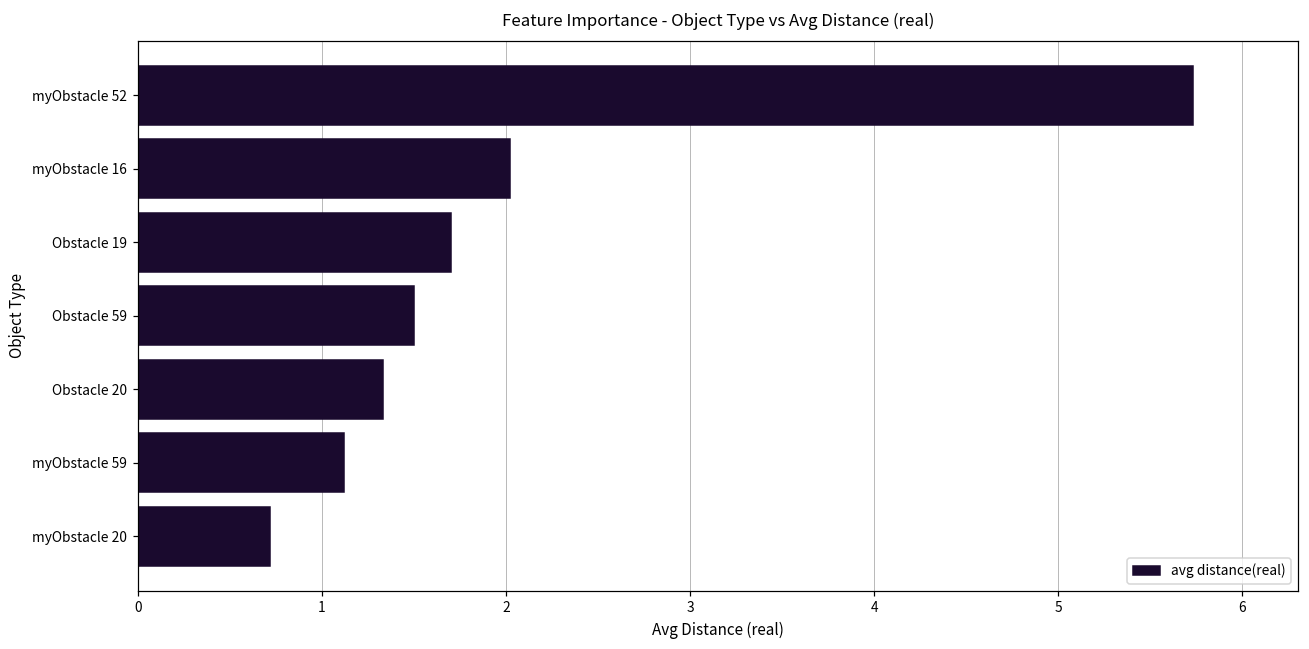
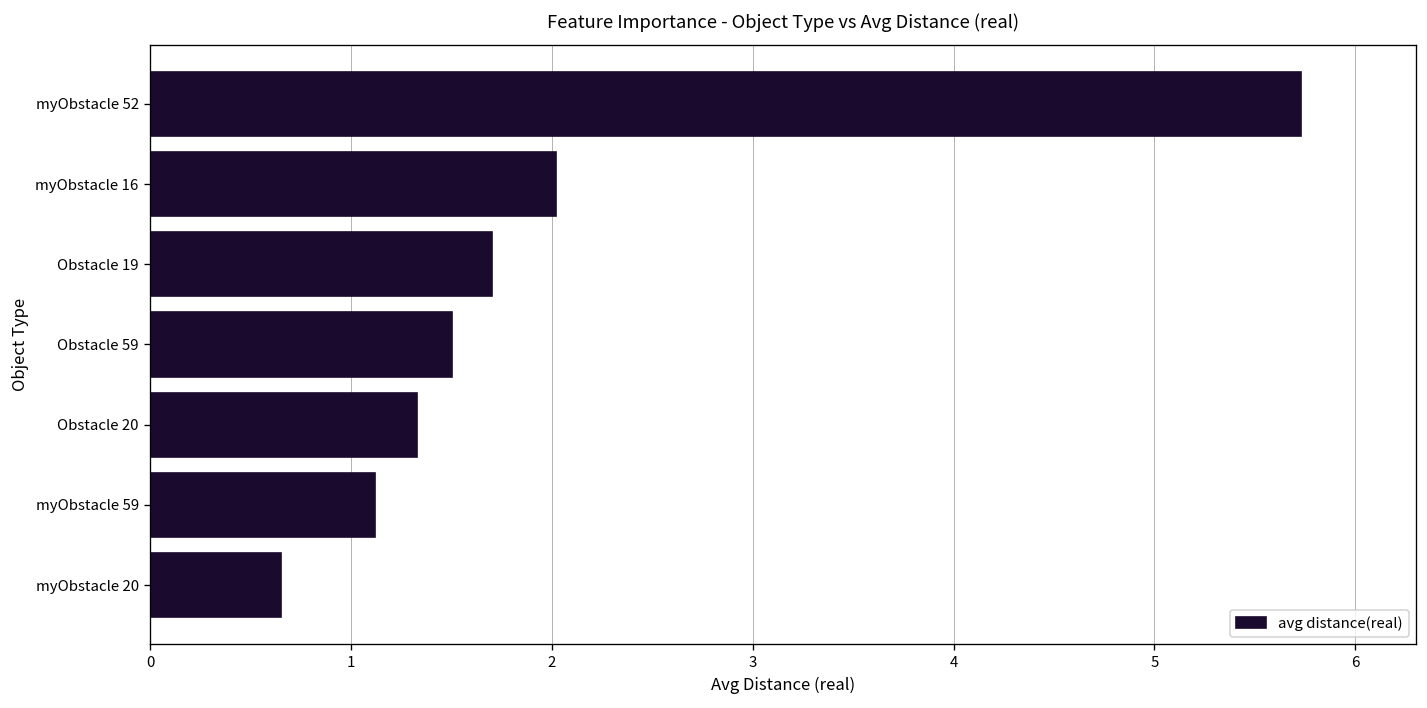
myObstacle 20: 0.72 -> 0.65
